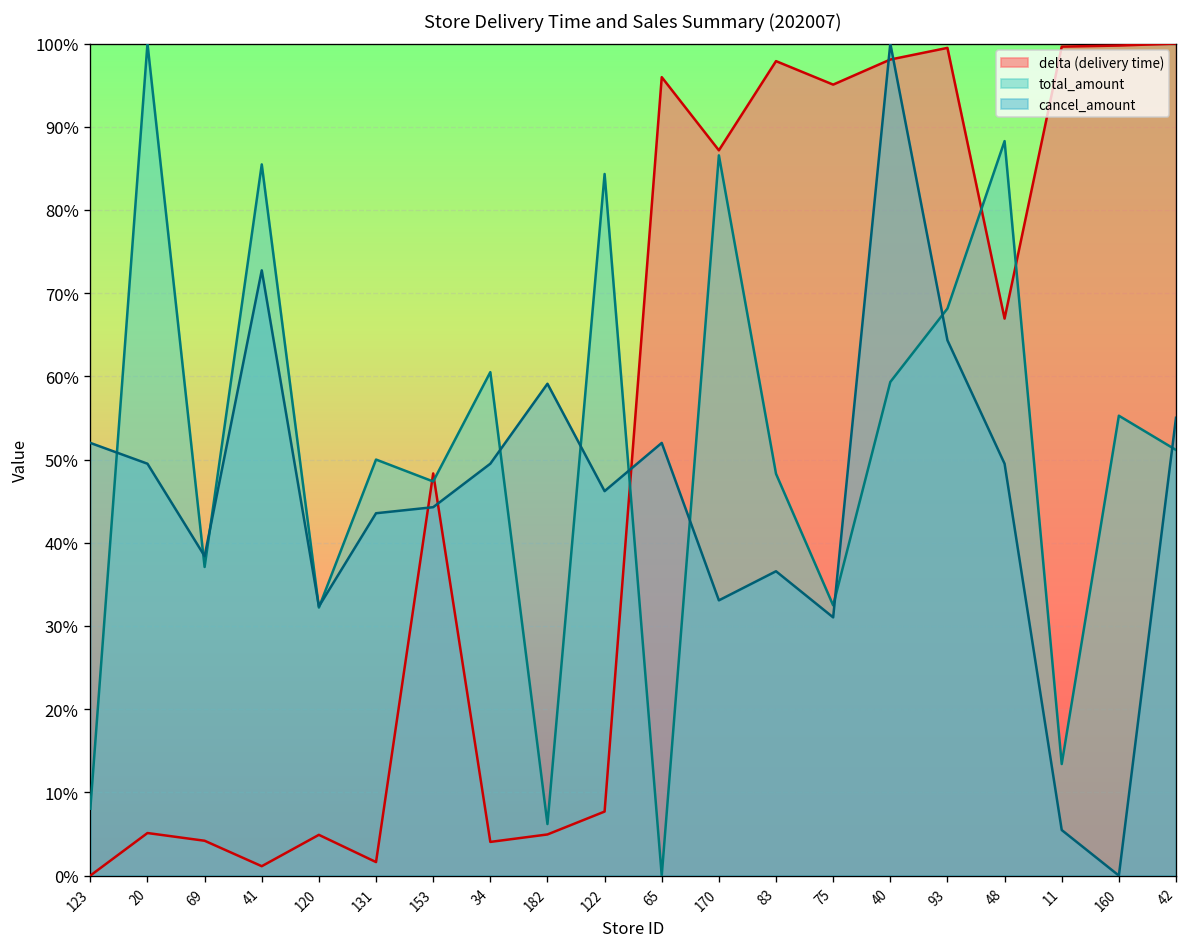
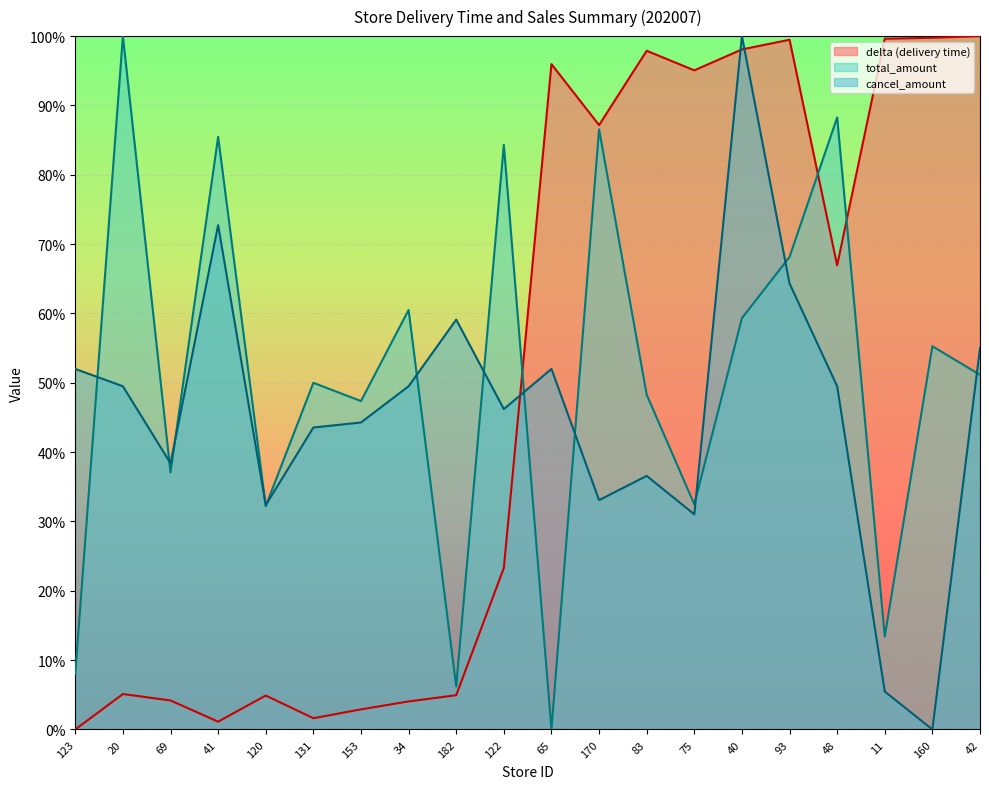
delta (delivery time), 153: 48% -> 3%
delta (delivery time), 122: 8% -> 23%
